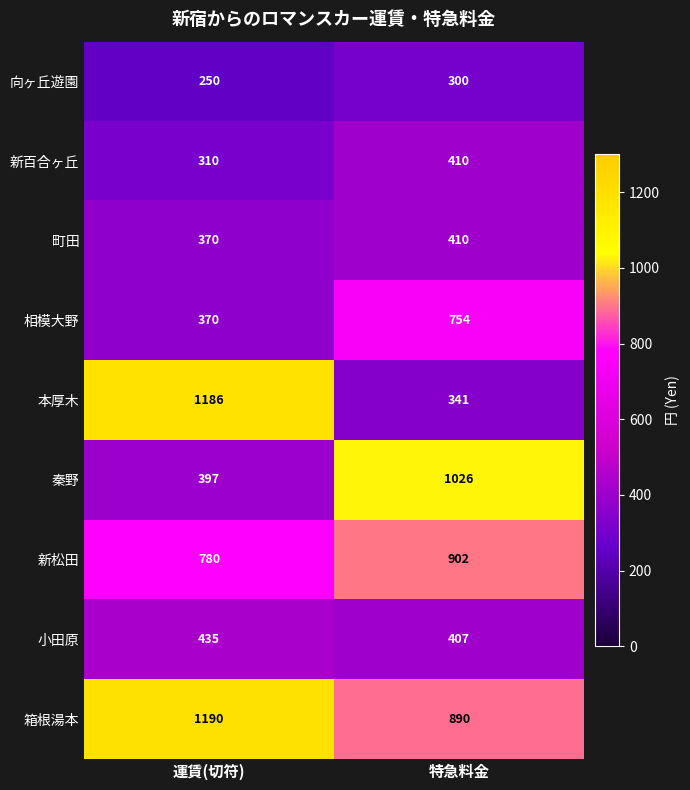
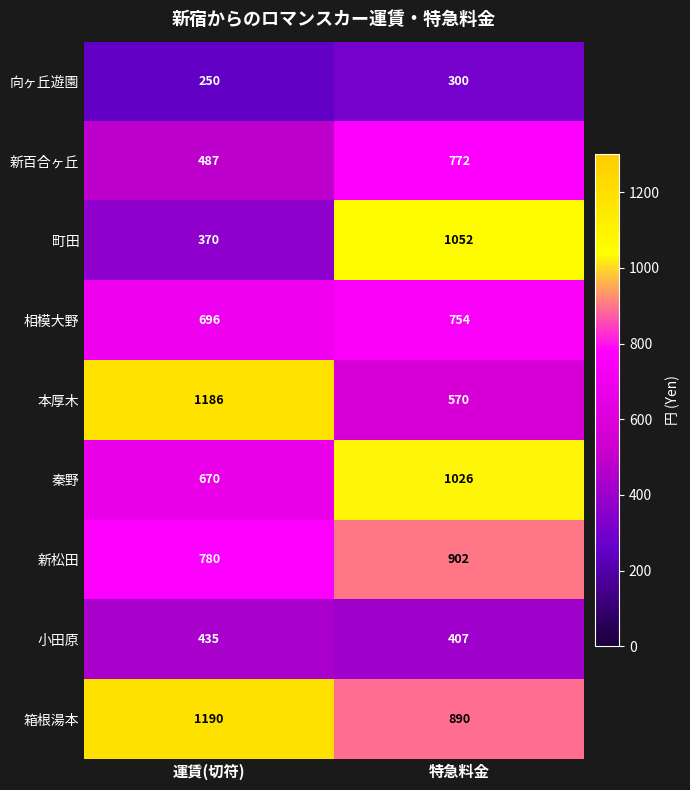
新百合ヶ丘, 運賃(切符): 310 -> 487
新百合ヶ丘, 特急料金: 410 -> 772
町田, 特急料金: 410 -> 1052
相模大野, 運賃(切符): 370 -> 696
本厚木, 特急料金: 341 -> 570
秦野, 運賃(切符): 397 -> 670
